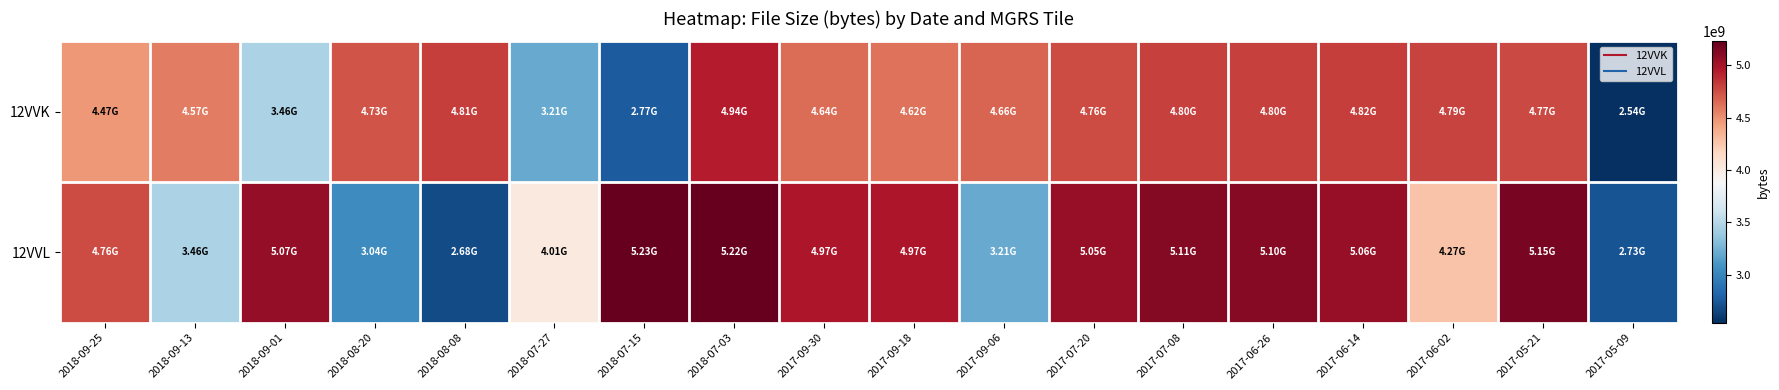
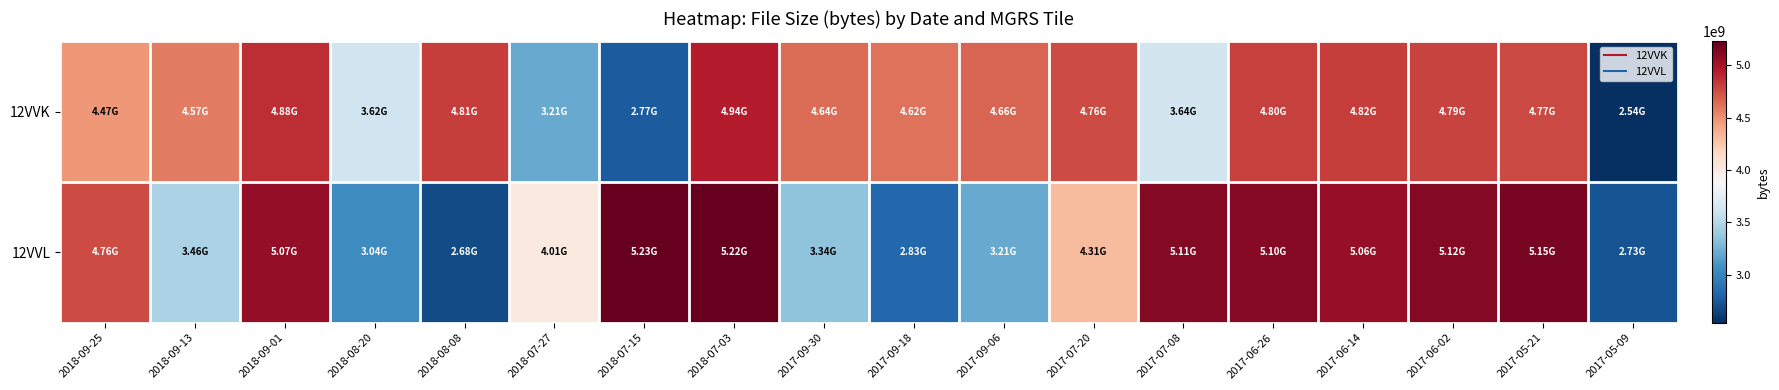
12VVK, 2018-09-01: 3.46G -> 4.88G
12VVK, 2018-08-20: 4.73G -> 3.62G
12VVK, 2017-07-08: 4.80G -> 3.64G
12VVL, 2017-09-30: 4.97G -> 3.34G
12VVL, 2017-09-18: 4.97G -> 2.83G
12VVL, 2017-07-20: 5.05G -> 4.31G
12VVL, 2017-06-02: 4.27G -> 5.12G
